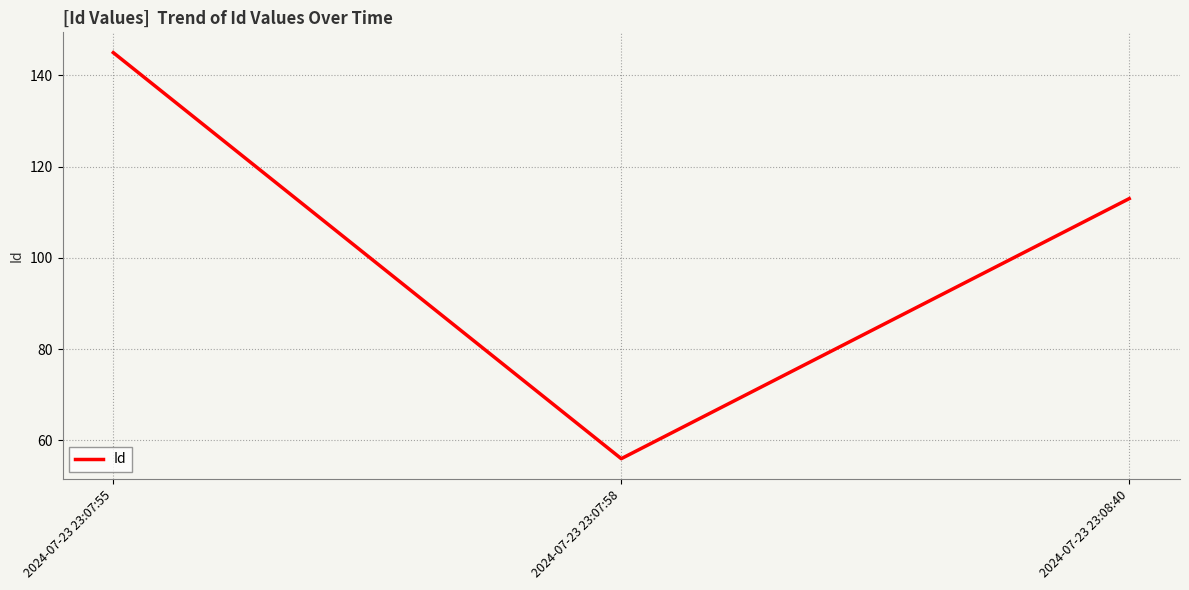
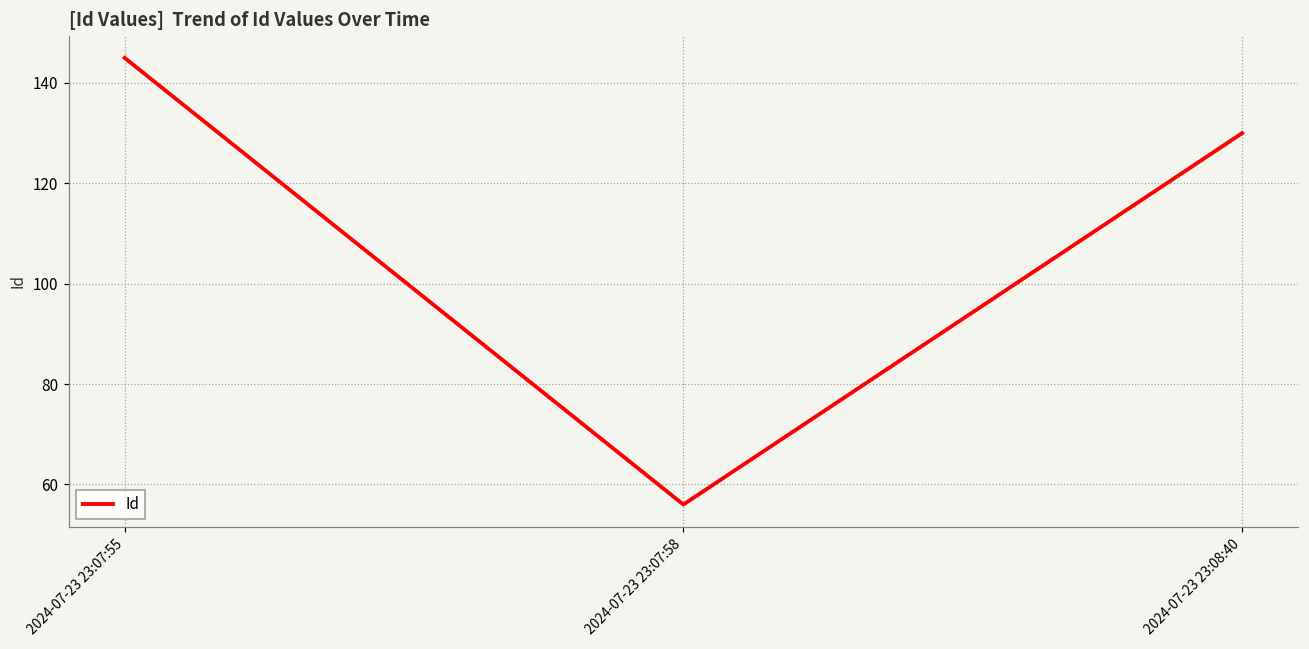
2024-07-23 23:08:40: 113 -> 130
